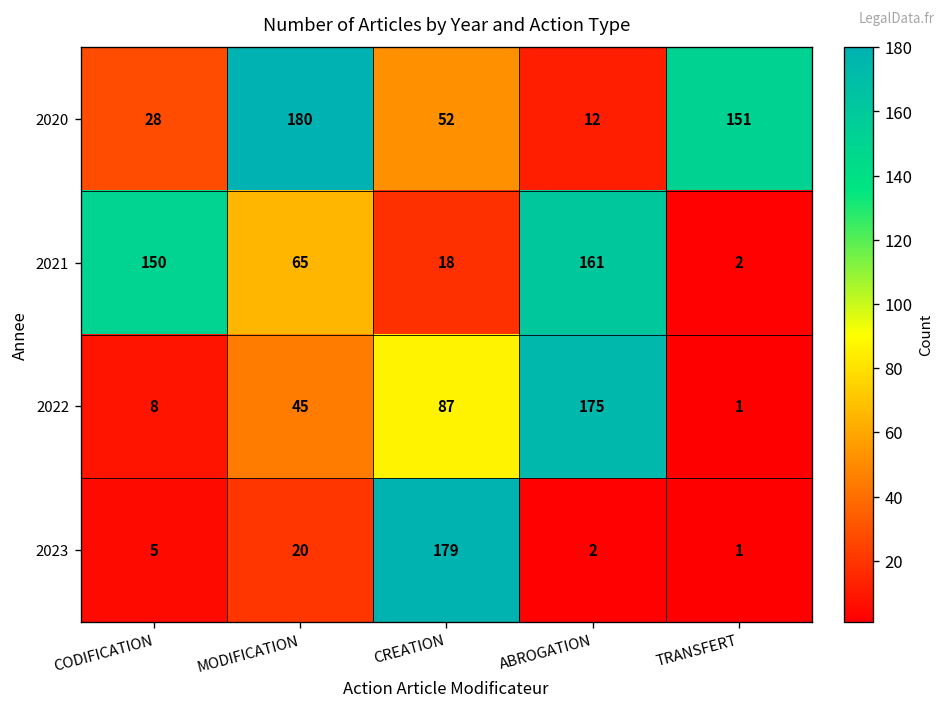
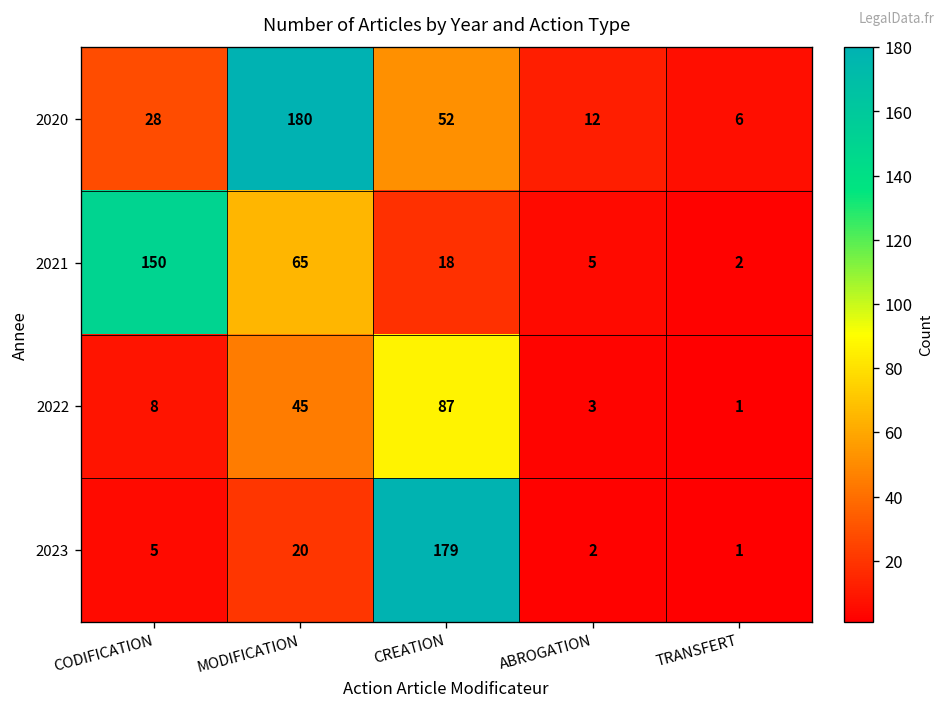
2020, TRANSFERT: 151 -> 6
2021, ABROGATION: 161 -> 5
2022, ABROGATION: 175 -> 3
